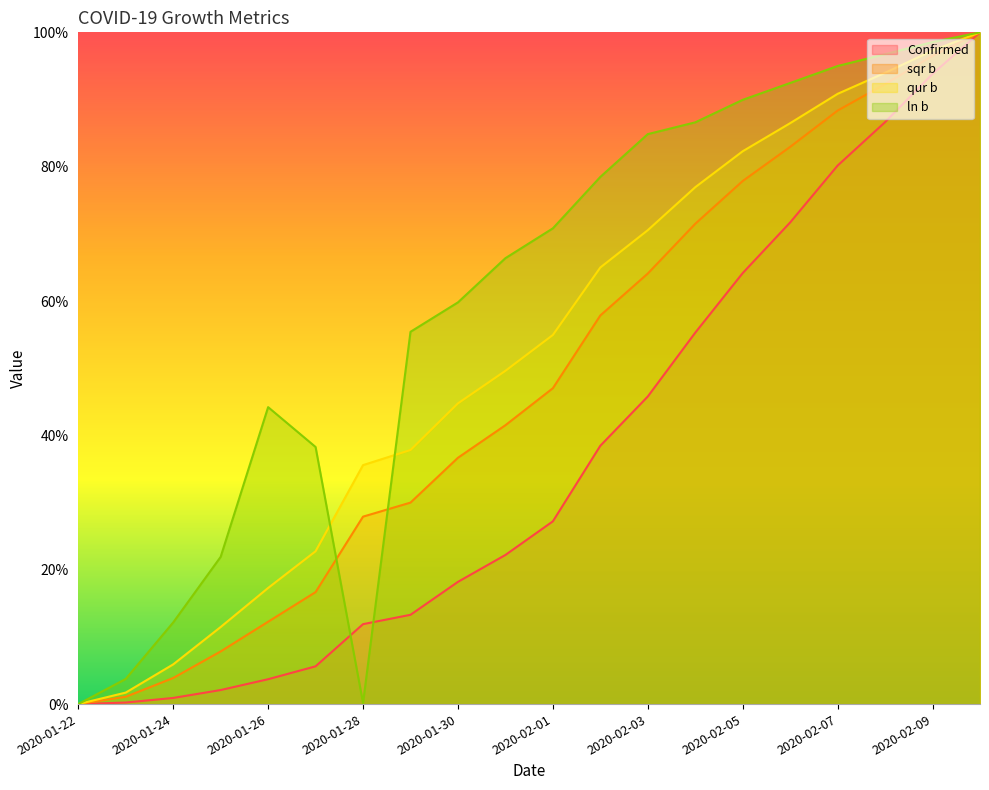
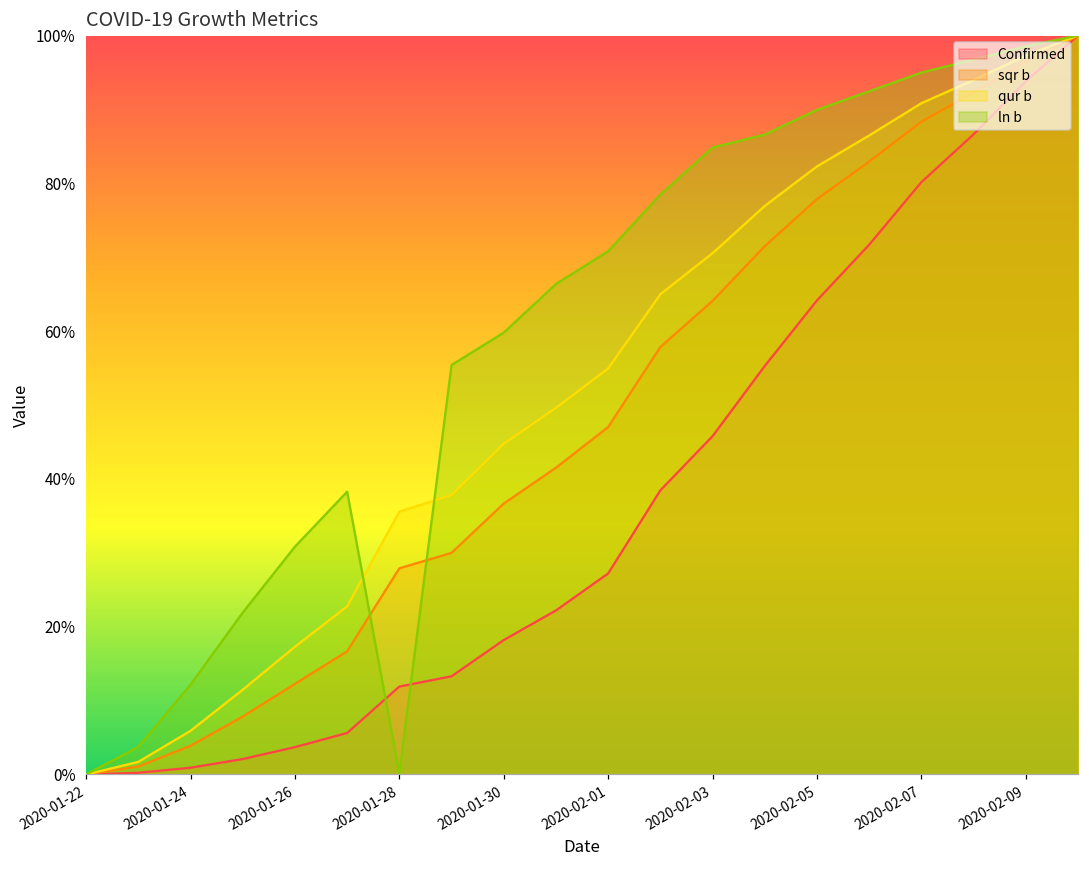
ln b, 2020-01-26: 44% -> 31%
